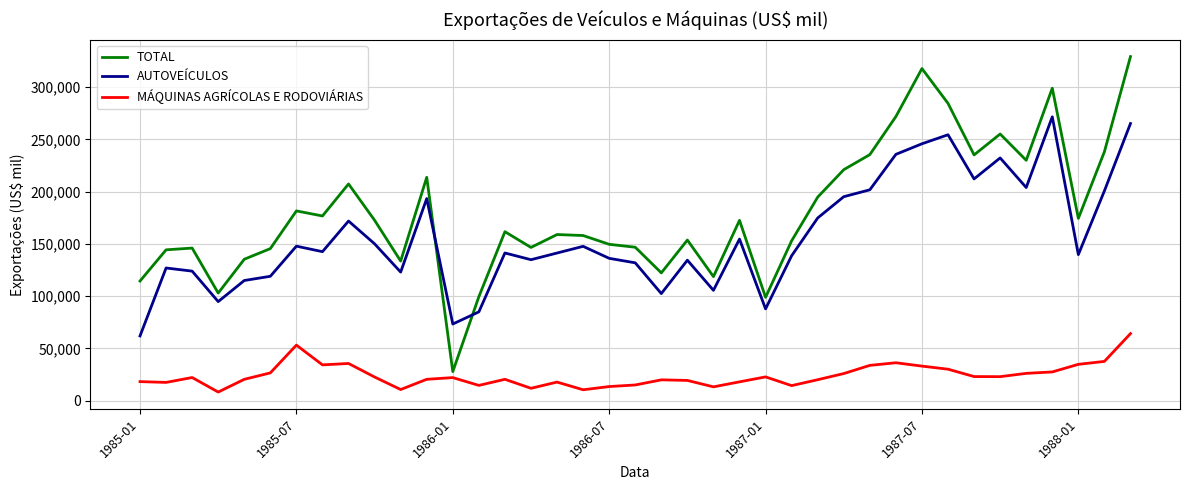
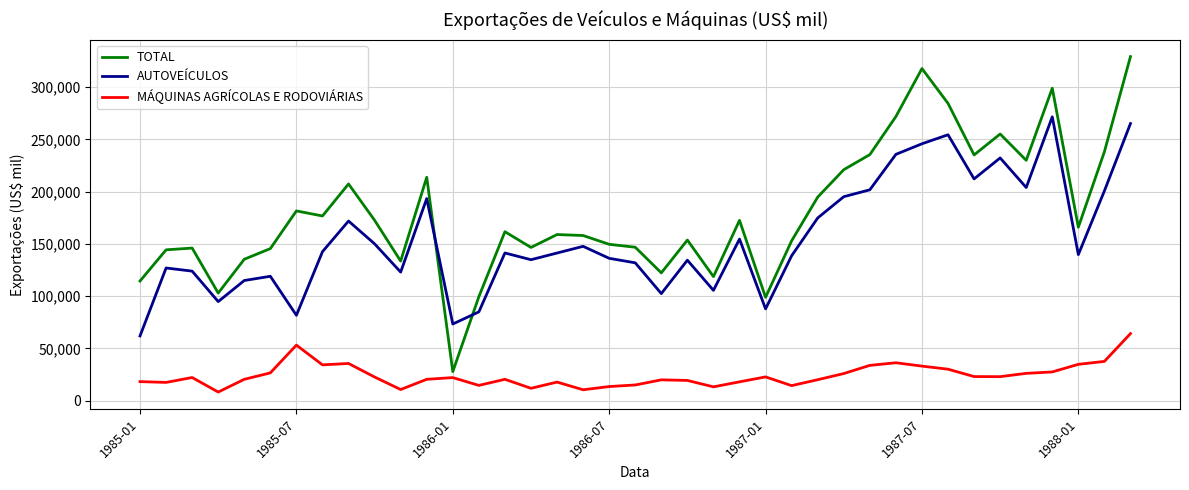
AUTOVEÍCULOS, 1985-07: 148,000 -> 82,000
TOTAL, 1988-01: 174,000 -> 166,000
